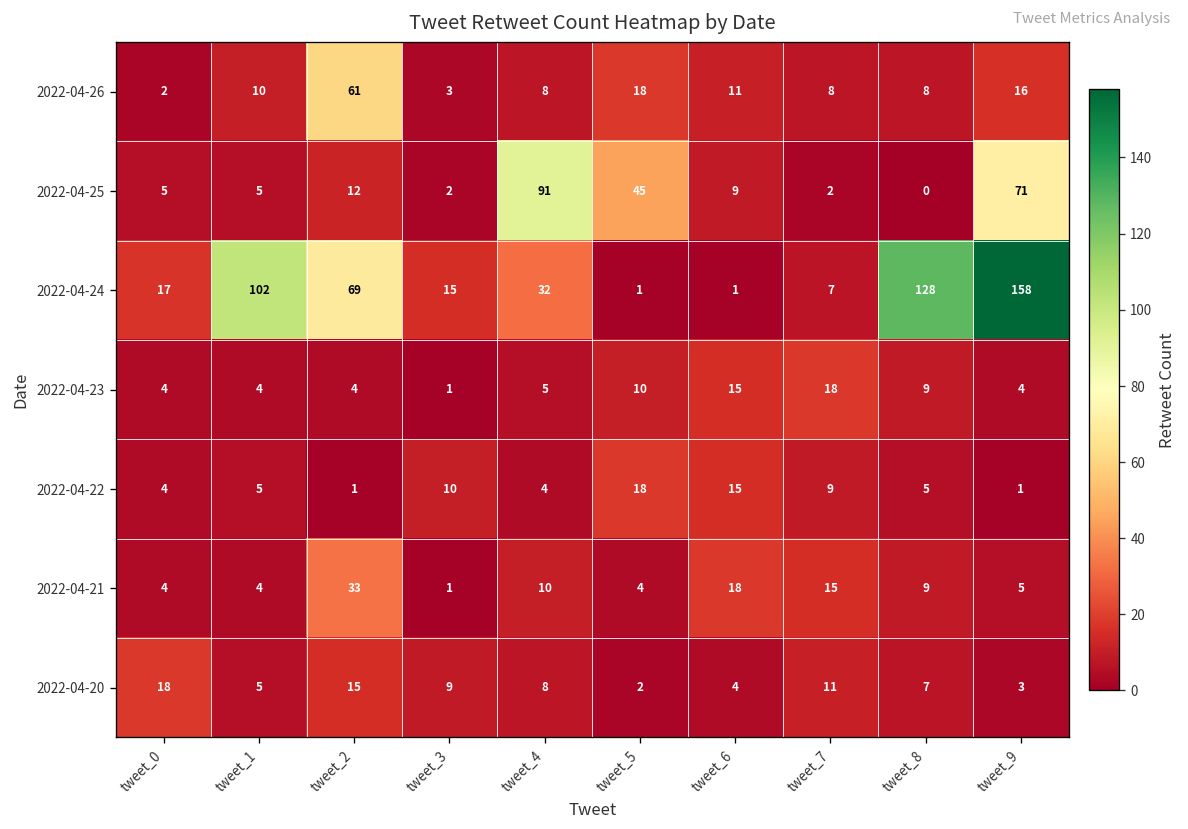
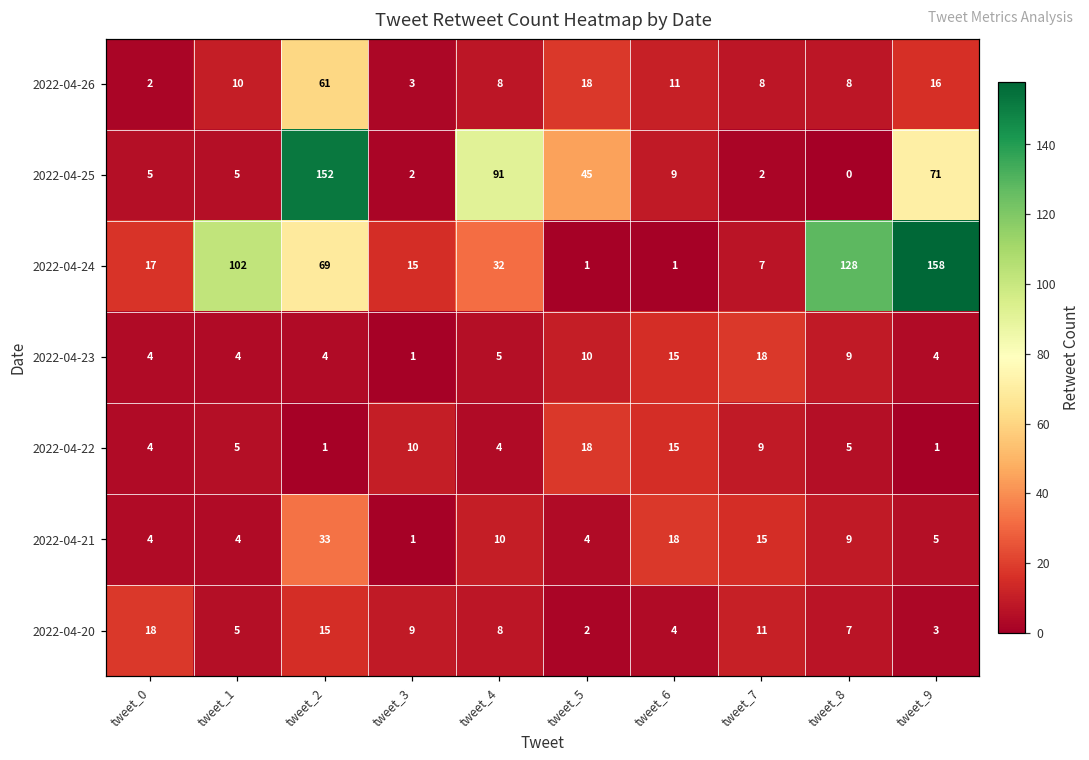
2022-04-25, tweet_2: 12 -> 152
